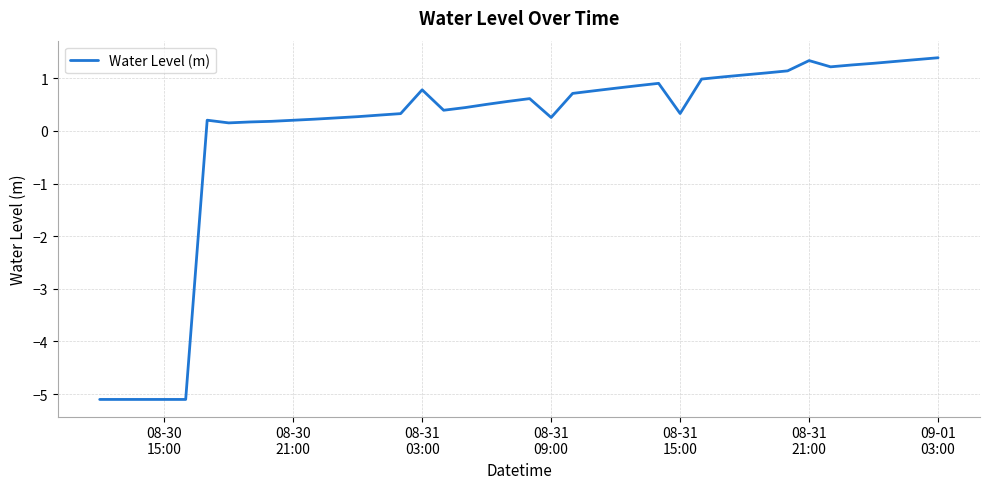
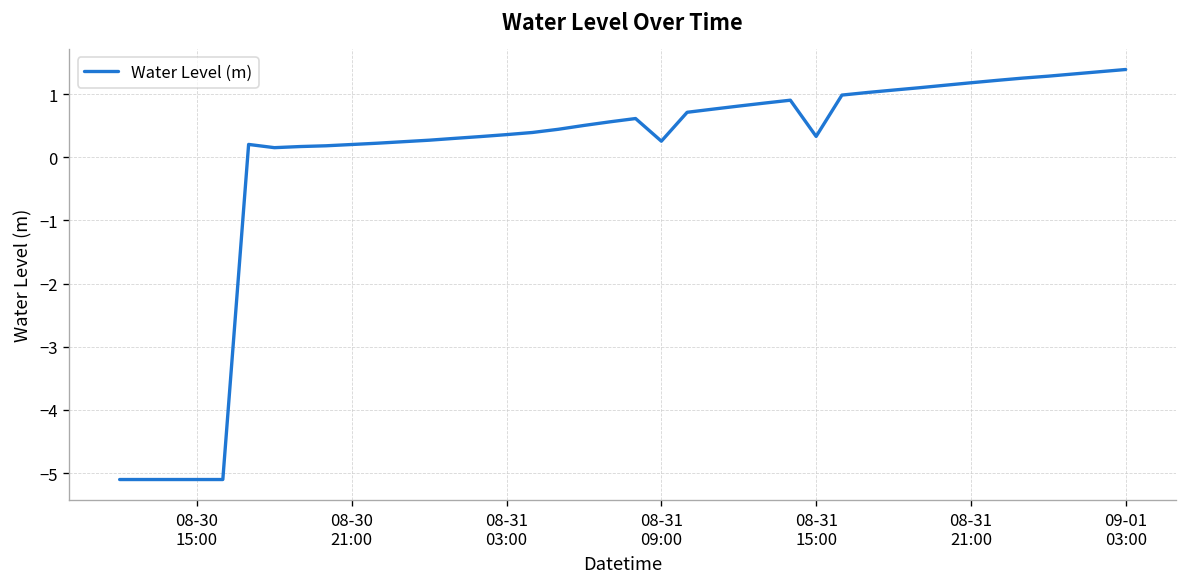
08-31 03:00: 0.8 -> 0.4
08-31 21:00: 1.3 -> 1.2
